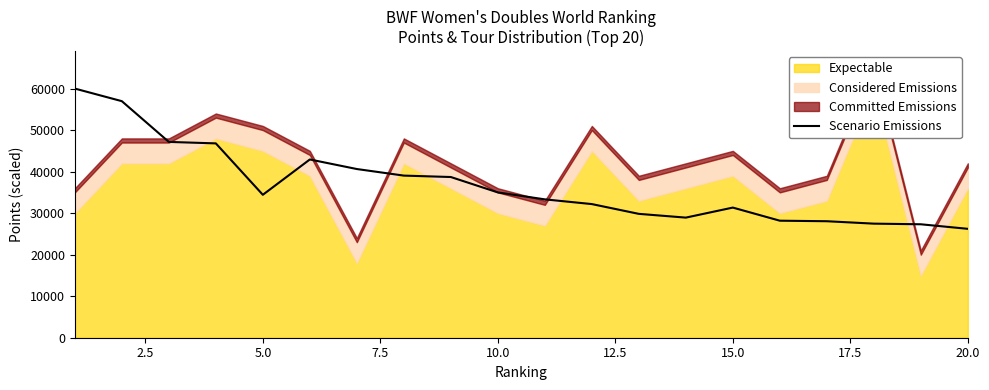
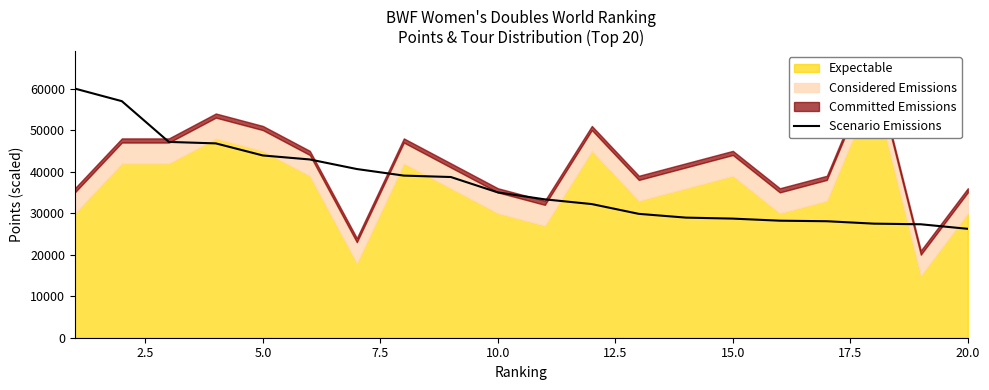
Scenario Emissions, 5.0: 34000 -> 44000
Scenario Emissions, 15.0: 31000 -> 29000
Expectable, 20.0: 36000 -> 30000
